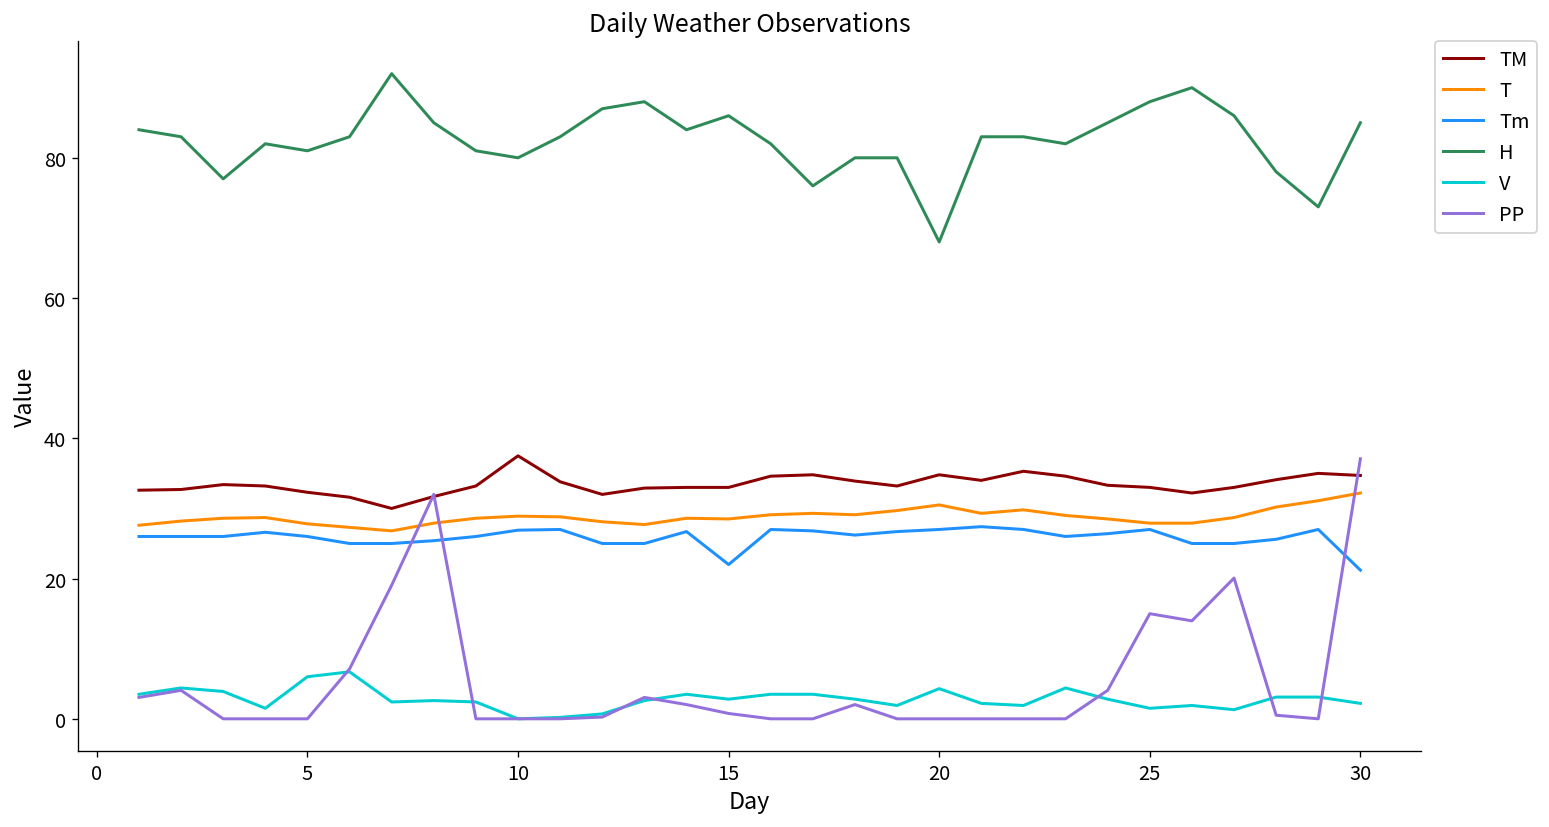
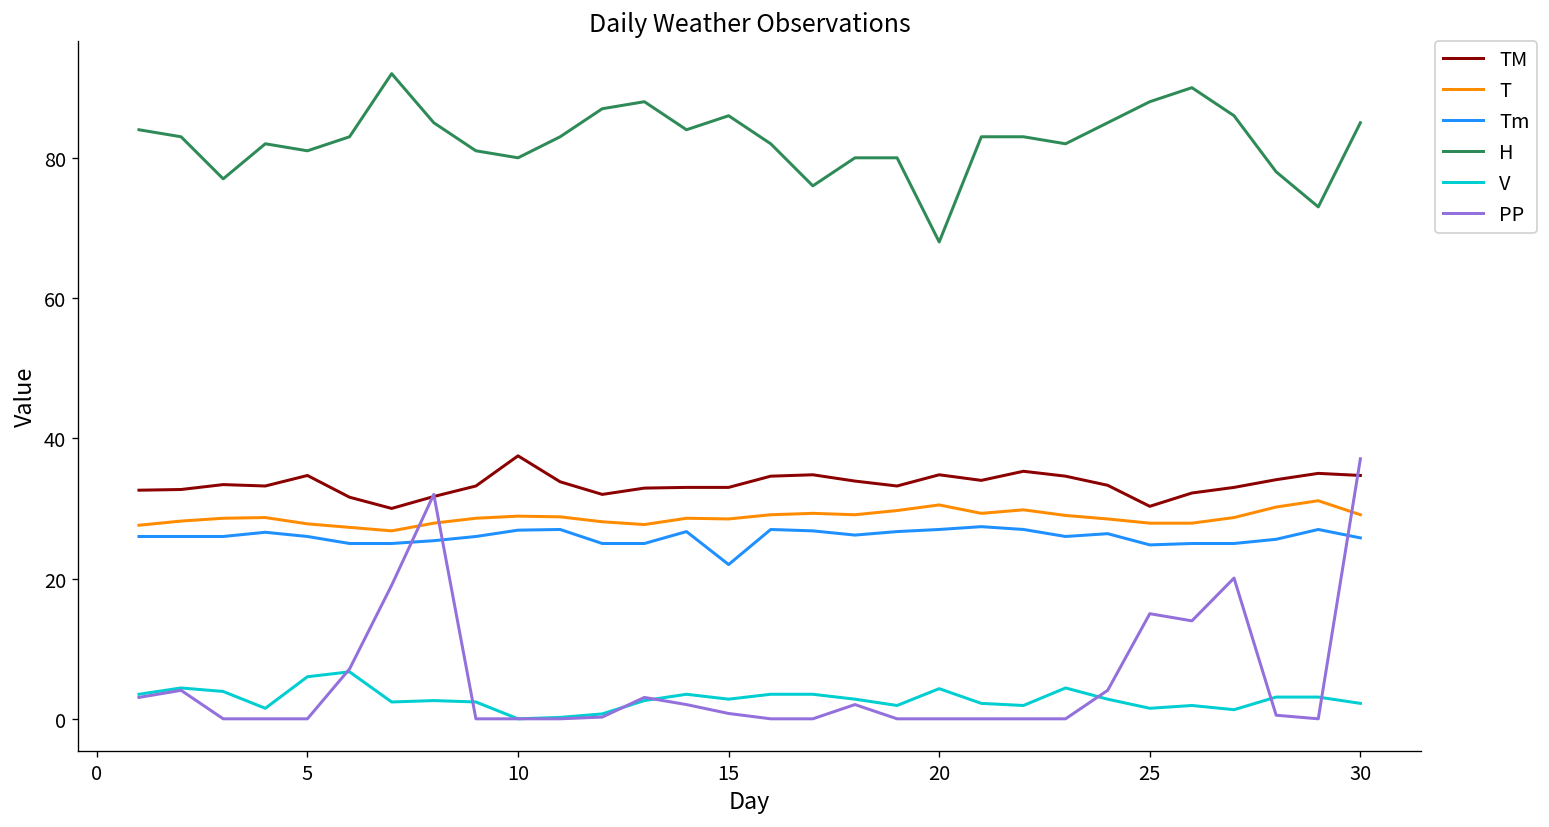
TM, 5: 32 -> 35
TM, 25: 33 -> 30
Tm, 25: 27 -> 25
T, 30: 32 -> 29
Tm, 30: 21 -> 26
